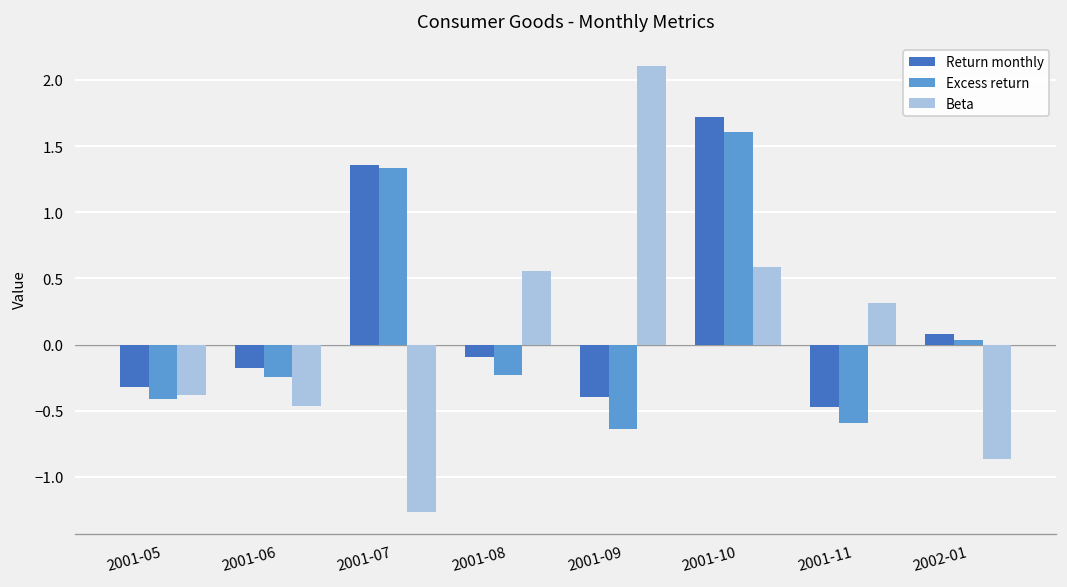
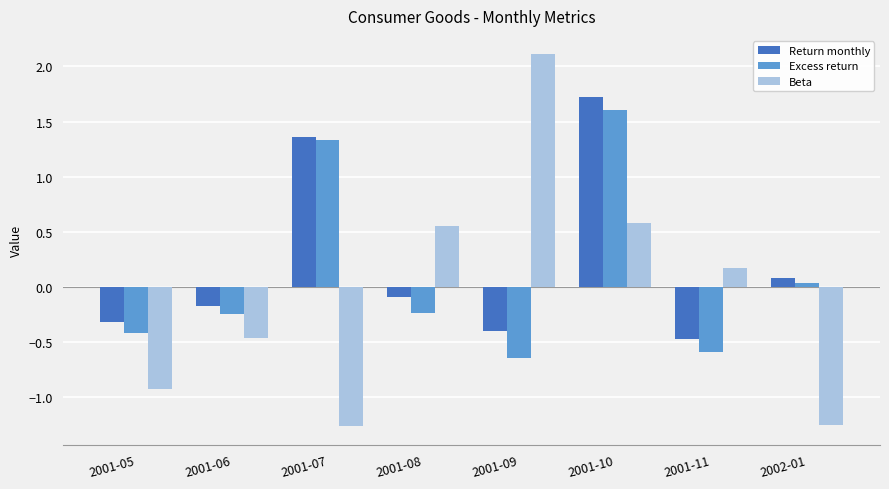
Beta, 2001-05: -0.38 -> -0.93
Beta, 2001-11: 0.32 -> 0.17
Beta, 2002-01: -0.87 -> -1.25
